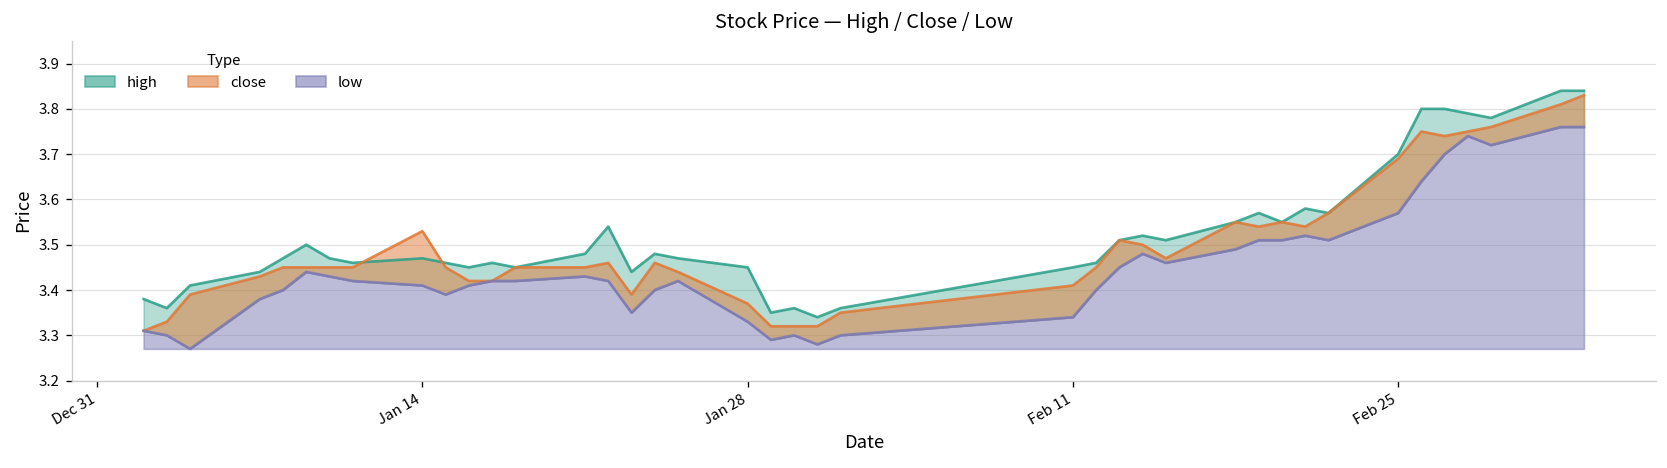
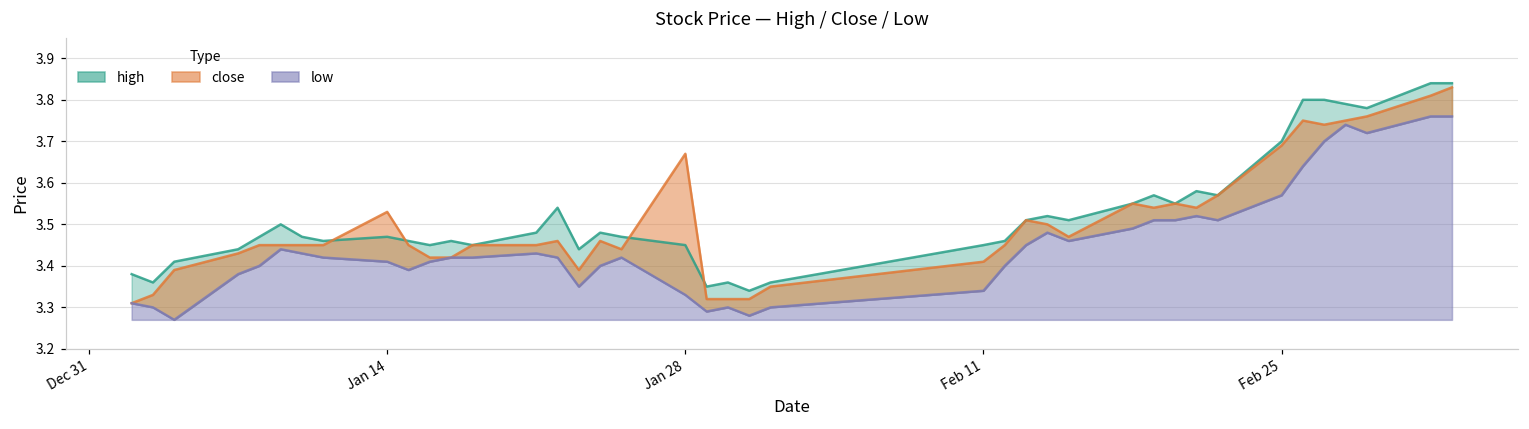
close, Jan 28: 3.37 -> 3.67
